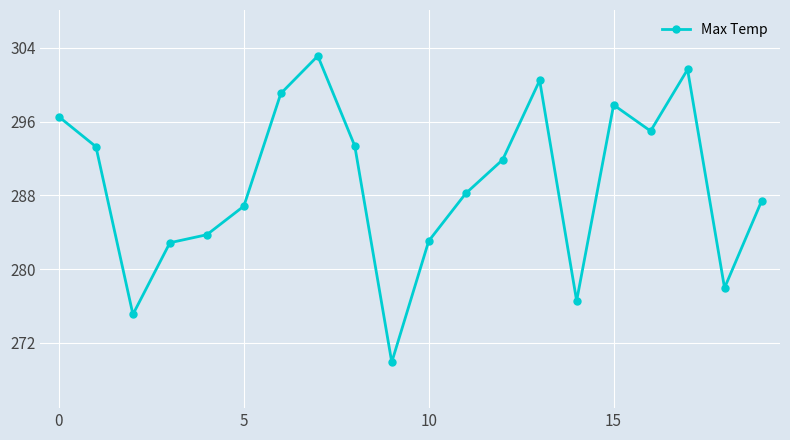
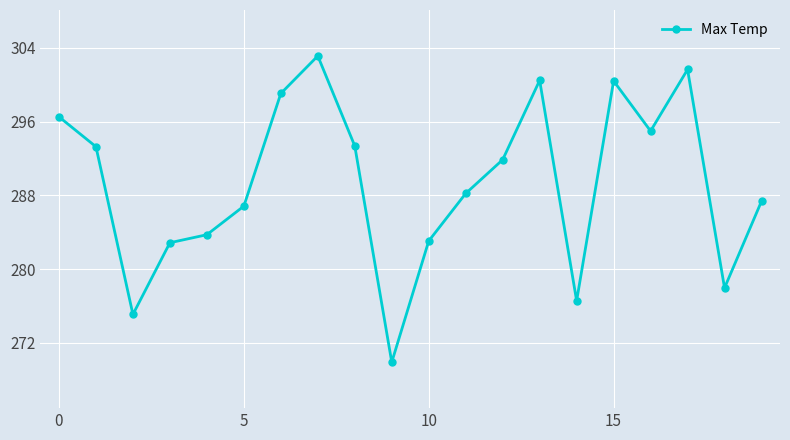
15: 298 -> 300
